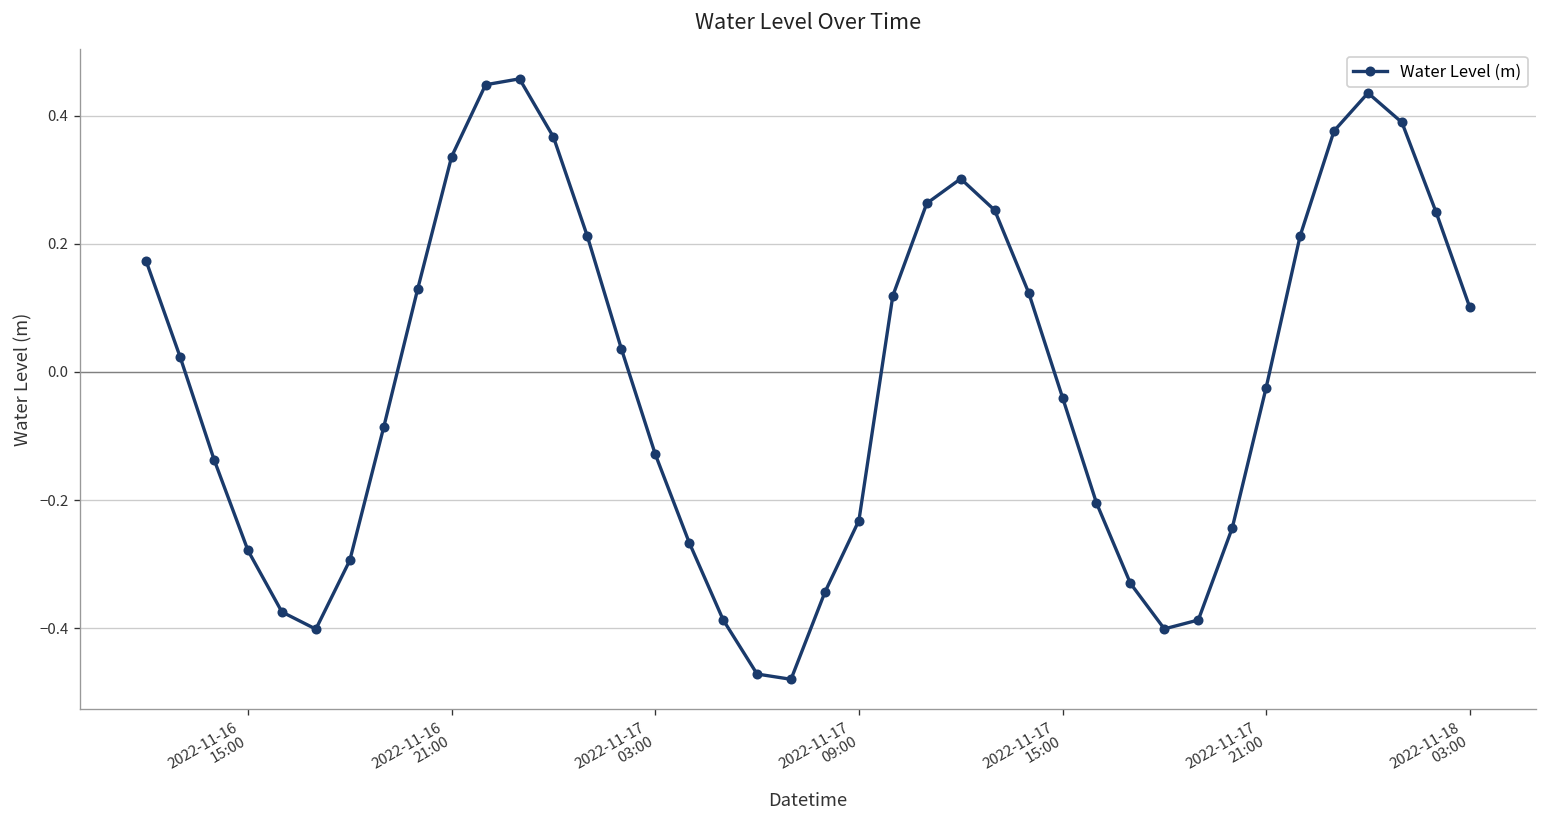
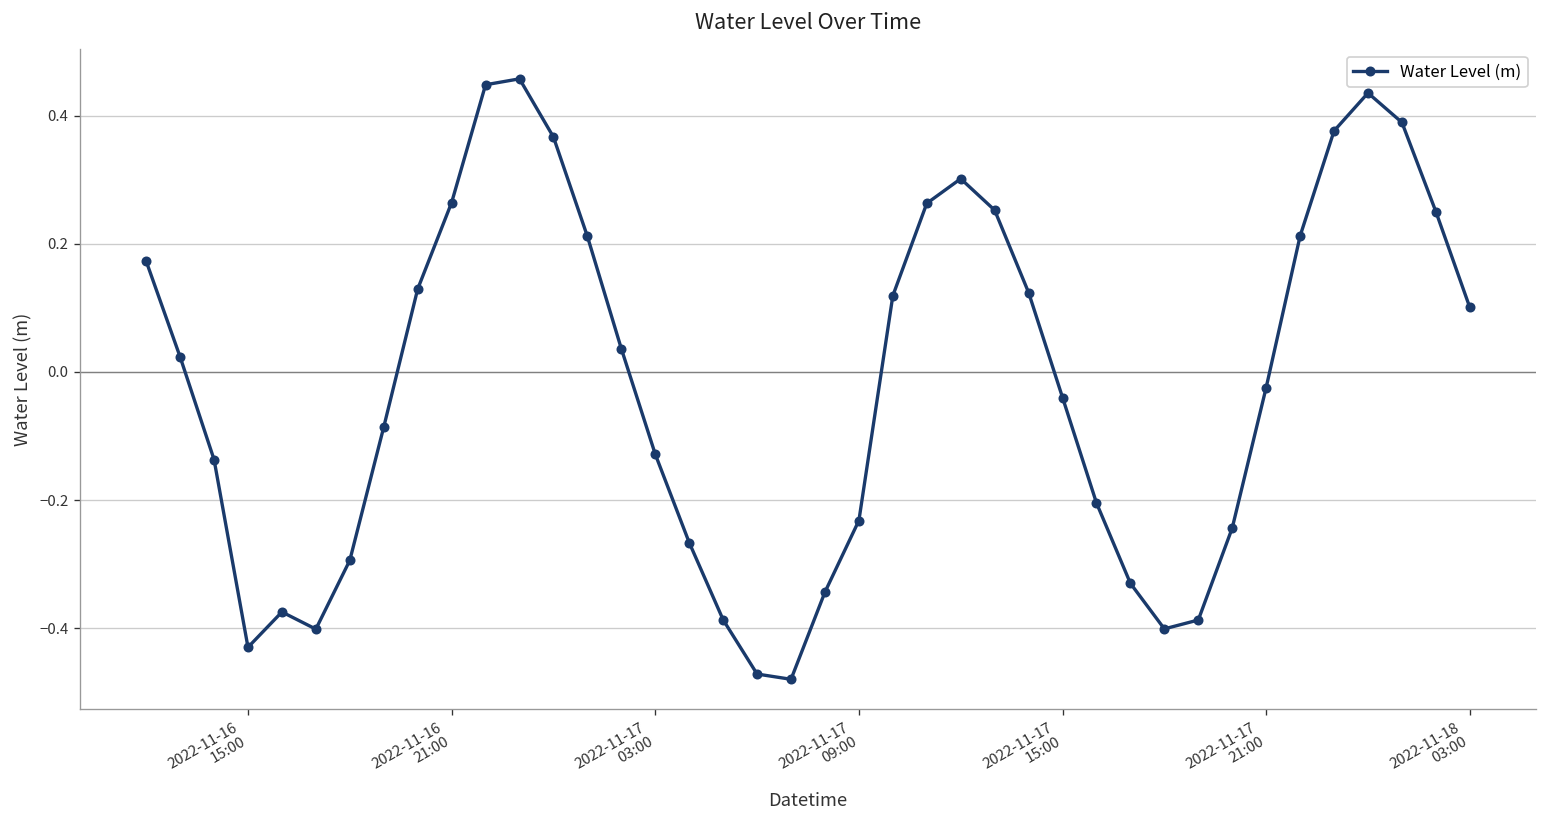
2022-11-16 15:00: -0.28 -> -0.43
2022-11-16 21:00: 0.34 -> 0.26
